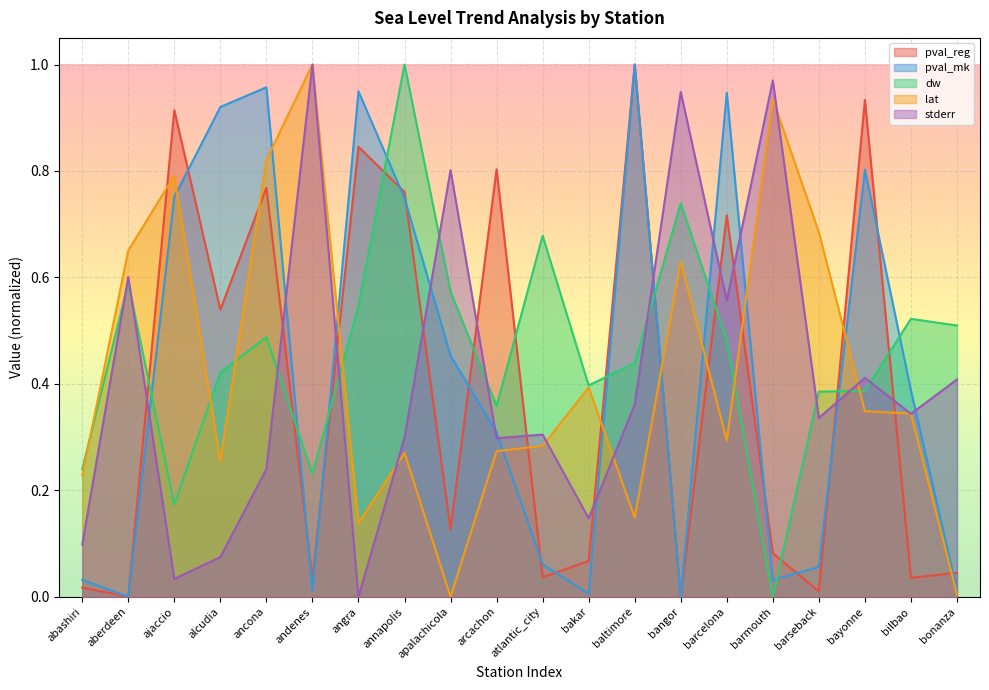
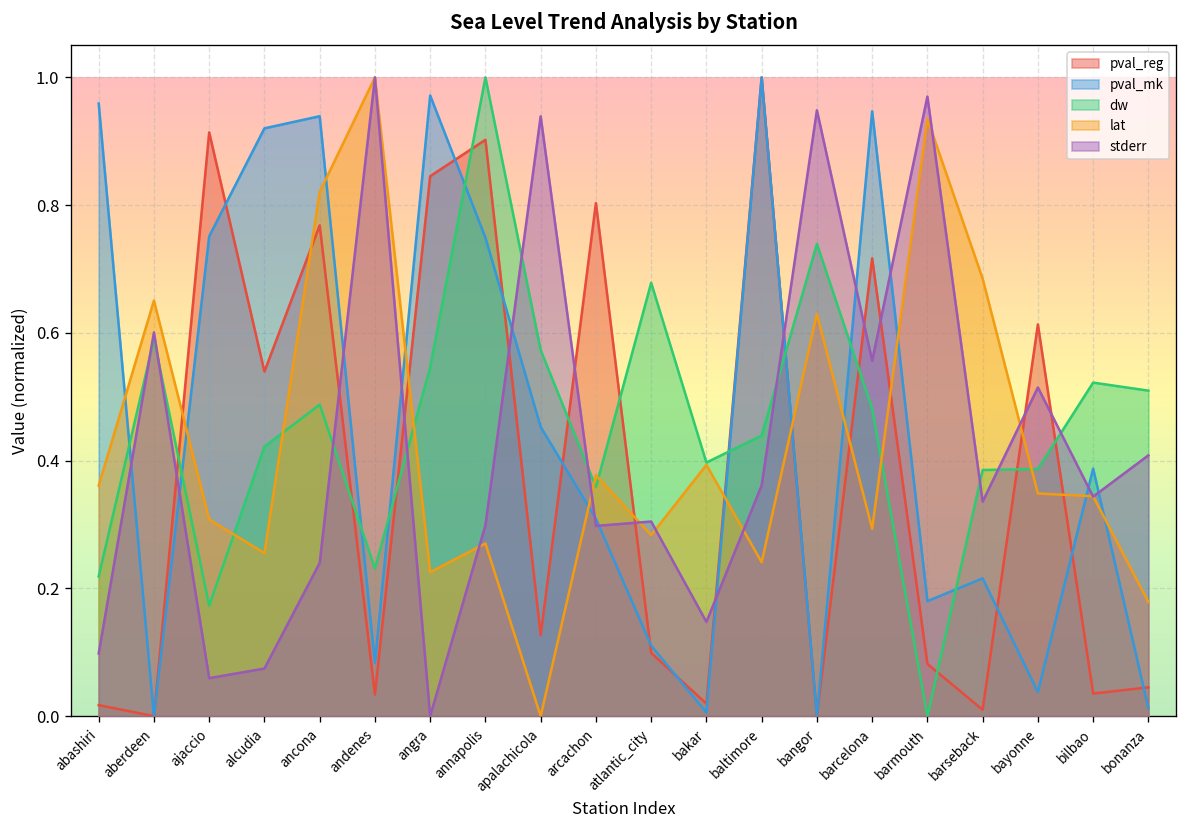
pval_mk, abashiri: 0.03 -> 0.96
dw, abashiri: 0.24 -> 0.22
lat, abashiri: 0.23 -> 0.36
lat, ajaccio: 0.79 -> 0.31
stderr, ajaccio: 0.03 -> 0.06
pval_mk, ancona: 0.96 -> 0.94
pval_mk, andenes: 0.01 -> 0.08
pval_mk, angra: 0.95 -> 0.97
lat, angra: 0.14 -> 0.23
pval_reg, annapolis: 0.76 -> 0.90
stderr, apalachicola: 0.80 -> 0.94
lat, arcachon: 0.27 -> 0.38
pval_reg, atlantic_city: 0.04 -> 0.10
pval_mk, atlantic_city: 0.06 -> 0.11
pval_reg, bakar: 0.07 -> 0.02
lat, baltimore: 0.15 -> 0.24
pval_mk, barmouth: 0.03 -> 0.18
pval_mk, barseback: 0.06 -> 0.22
pval_reg, bayonne: 0.93 -> 0.61
pval_mk, bayonne: 0.80 -> 0.04
stderr, bayonne: 0.41 -> 0.51
lat, bonanza: 0.00 -> 0.18
